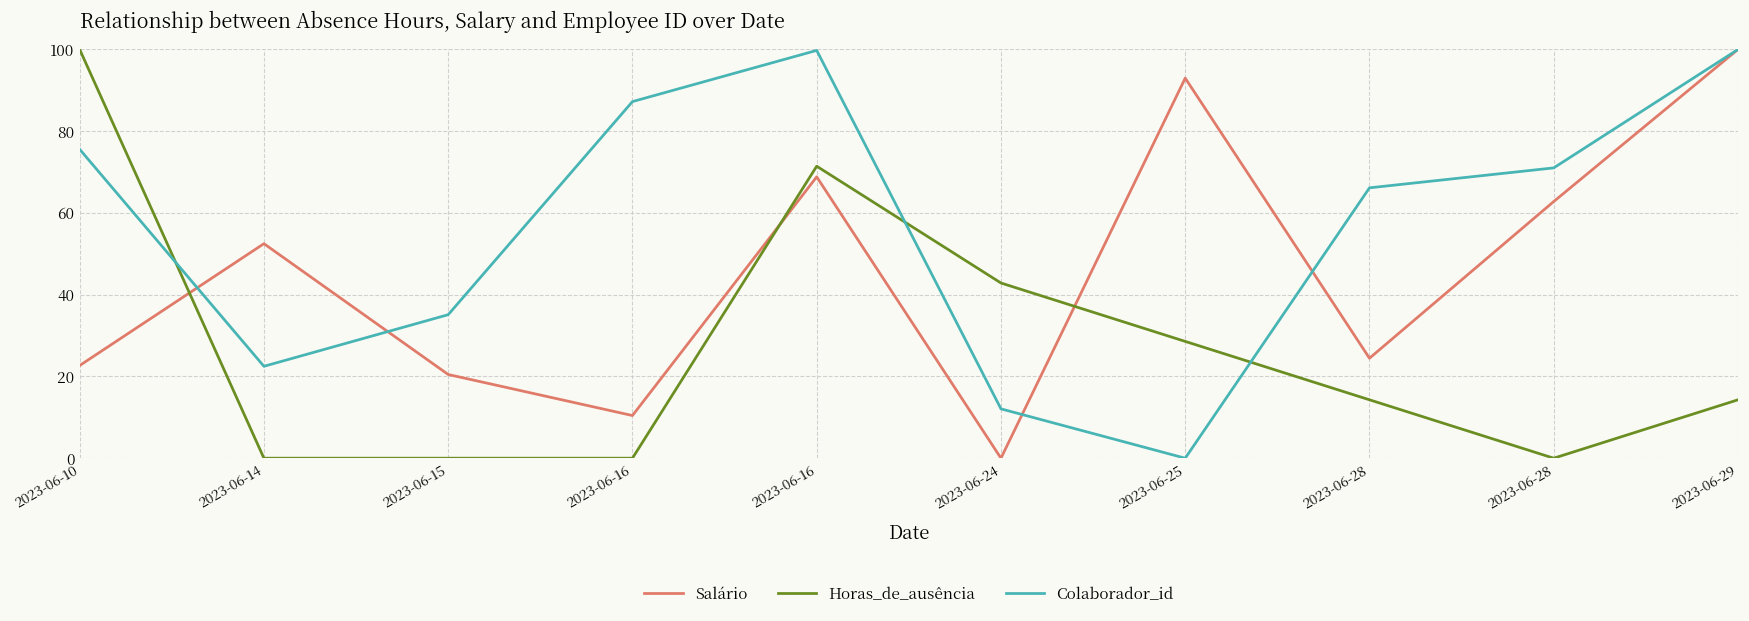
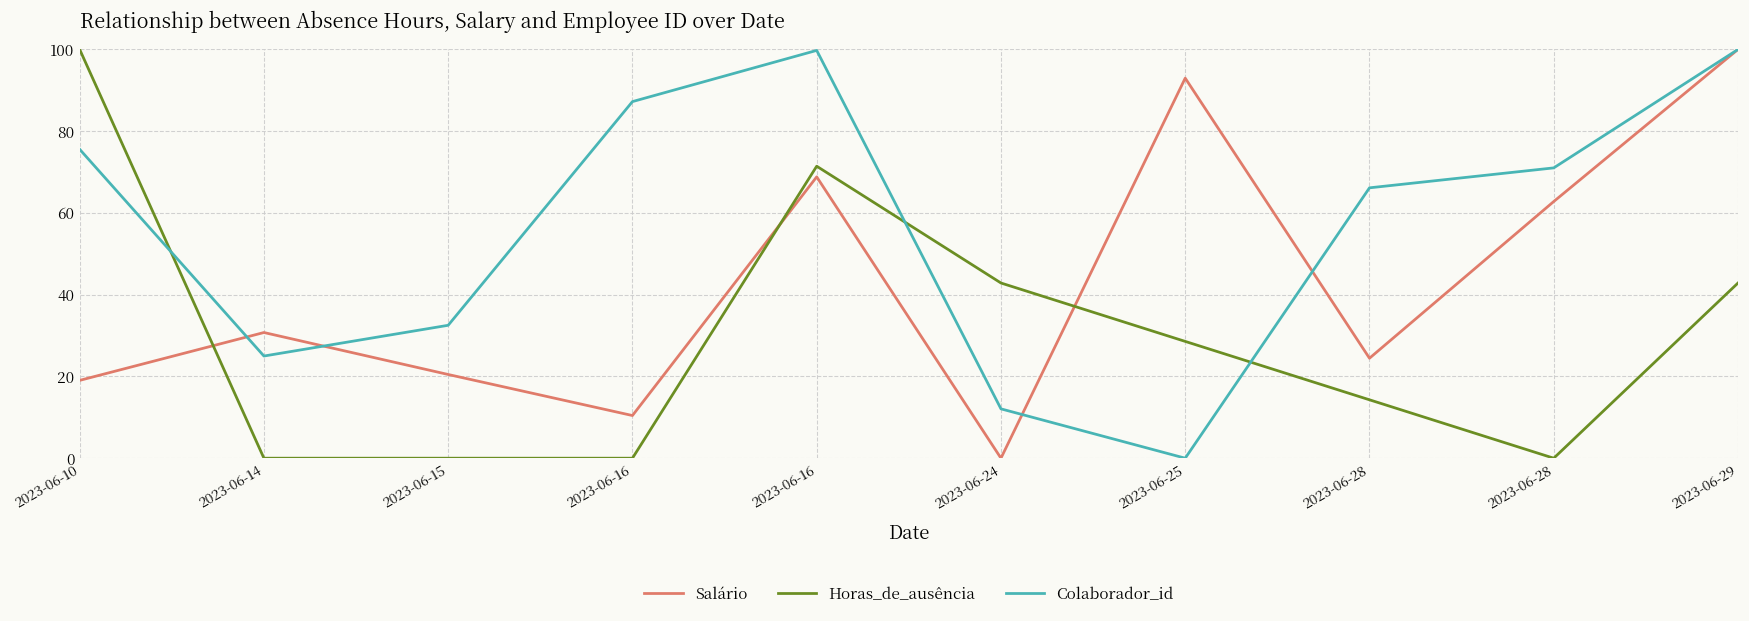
Salário, 2023-06-10: 23 -> 19
Salário, 2023-06-14: 52 -> 31
Colaborador_id, 2023-06-14: 22 -> 25
Colaborador_id, 2023-06-15: 35 -> 33
Horas_de_ausência, 2023-06-29: 14 -> 43
